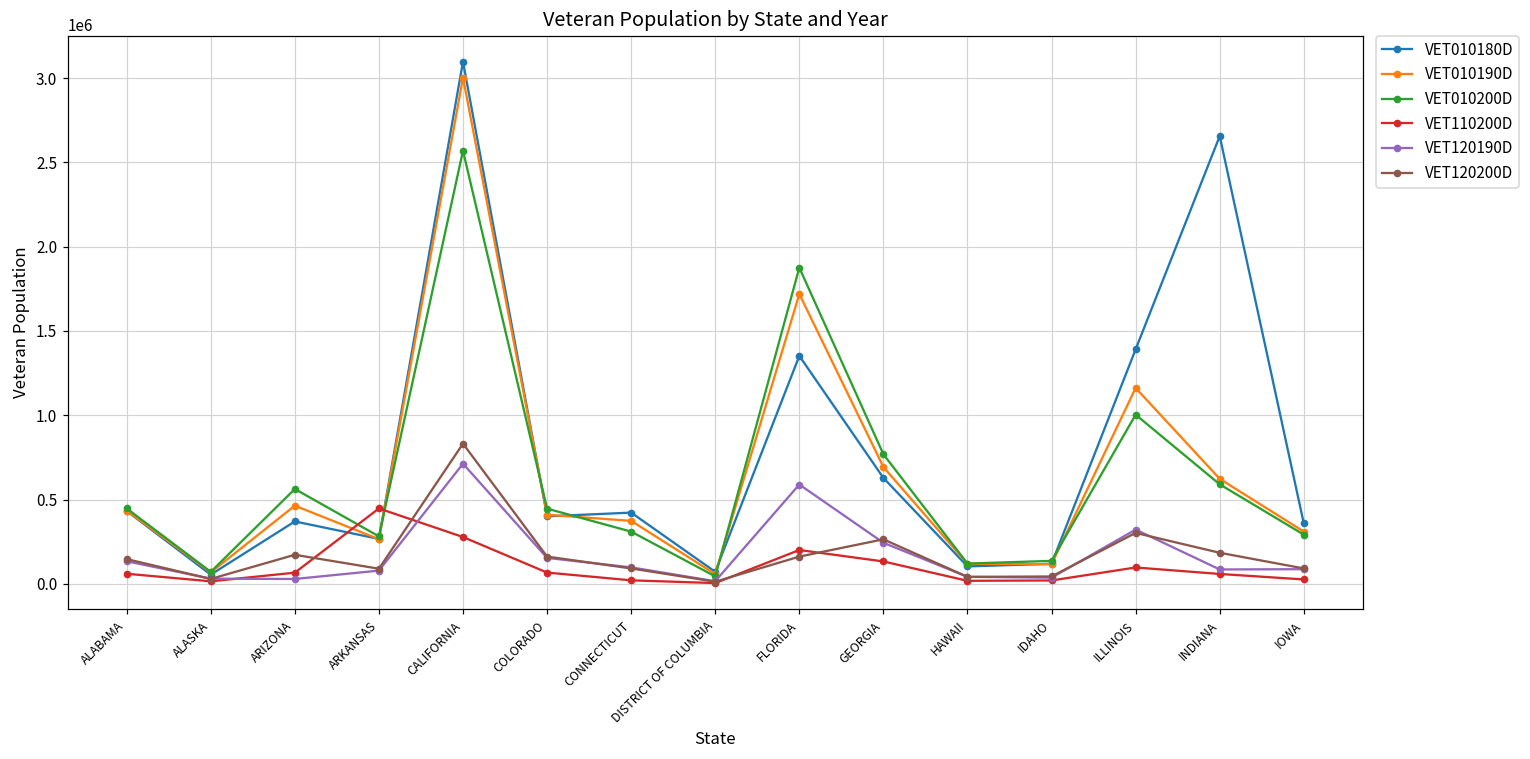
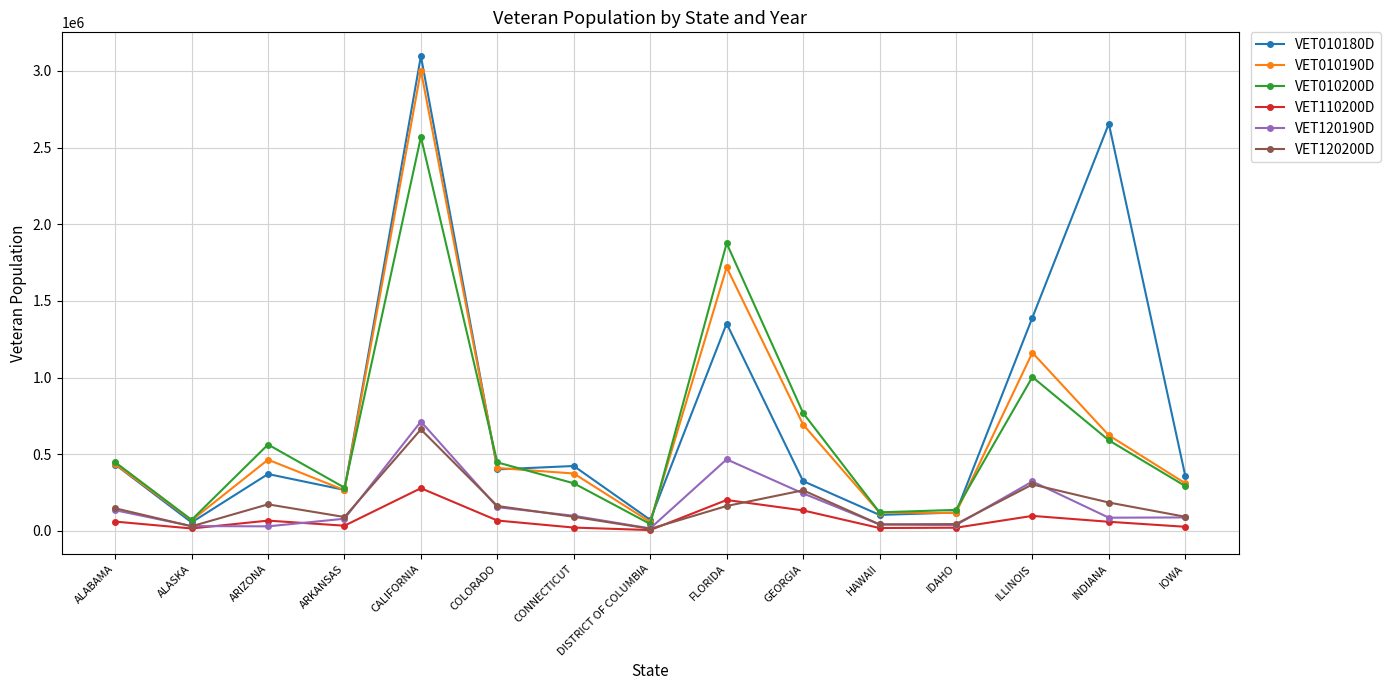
VET110200D, ARKANSAS: 450000 -> 30000
VET120200D, CALIFORNIA: 830000 -> 660000
VET120190D, FLORIDA: 590000 -> 470000
VET010180D, GEORGIA: 630000 -> 320000
